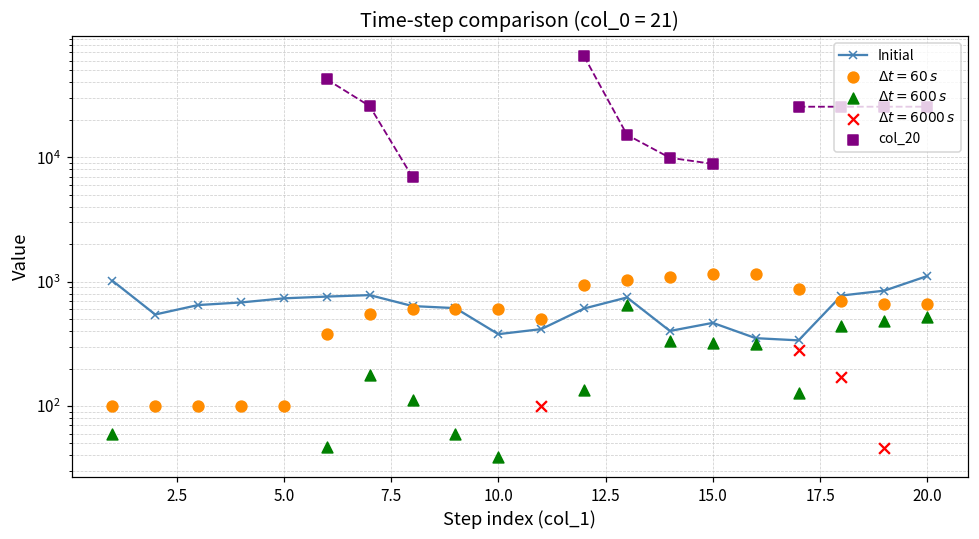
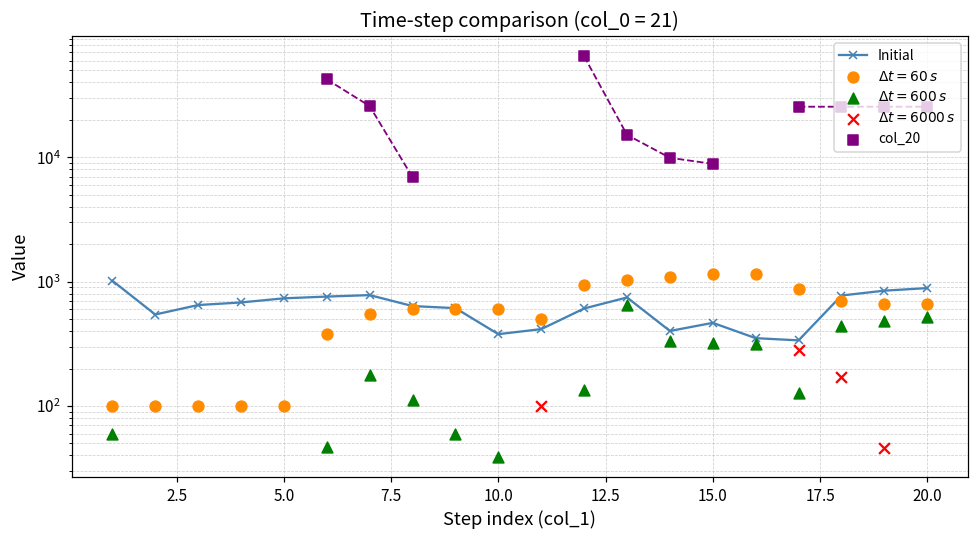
Initial, 20.0: 1100 -> 900
